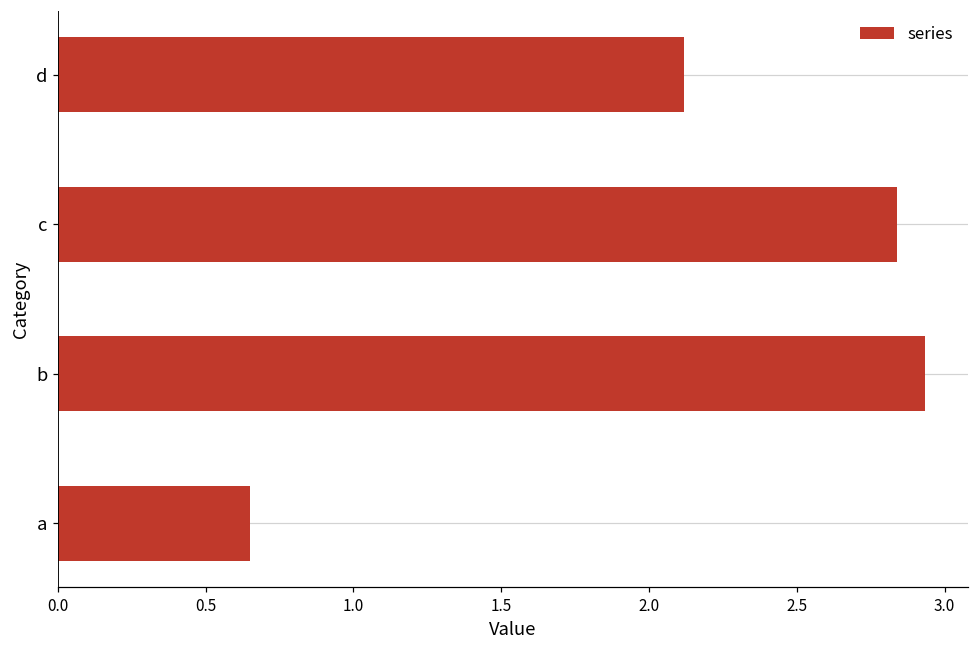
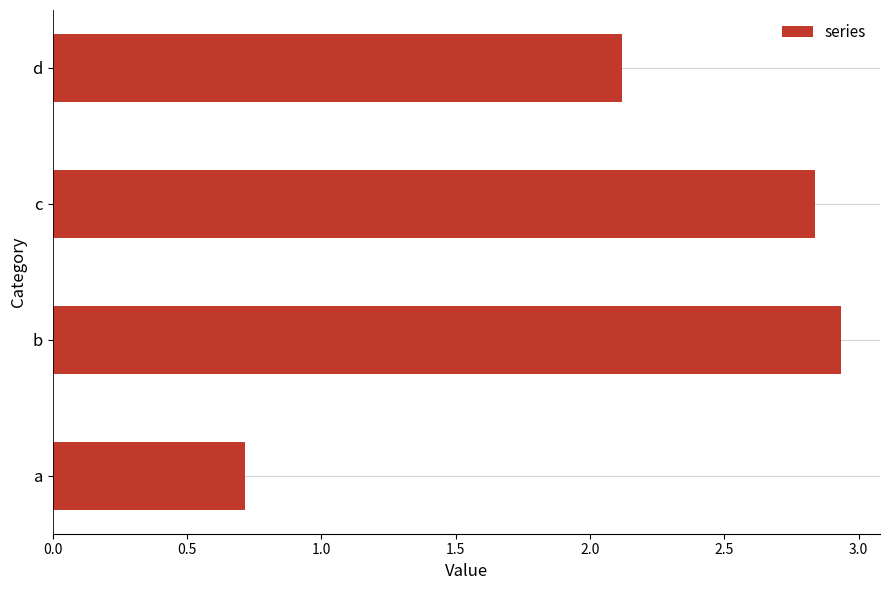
a: 0.65 -> 0.72
